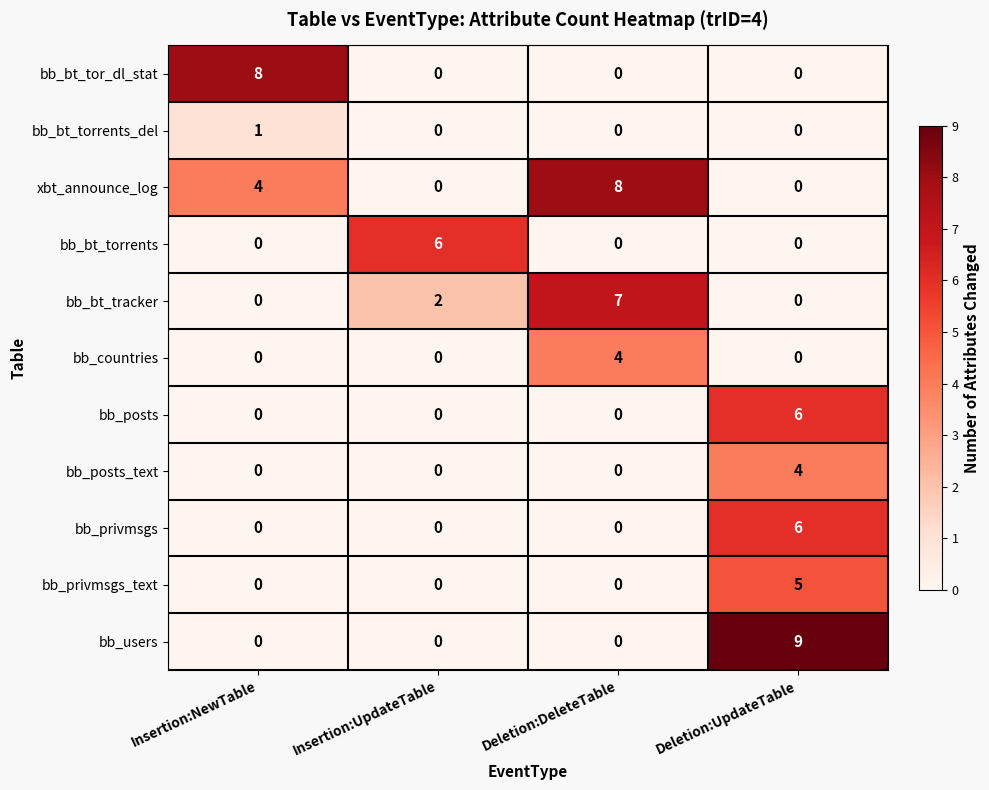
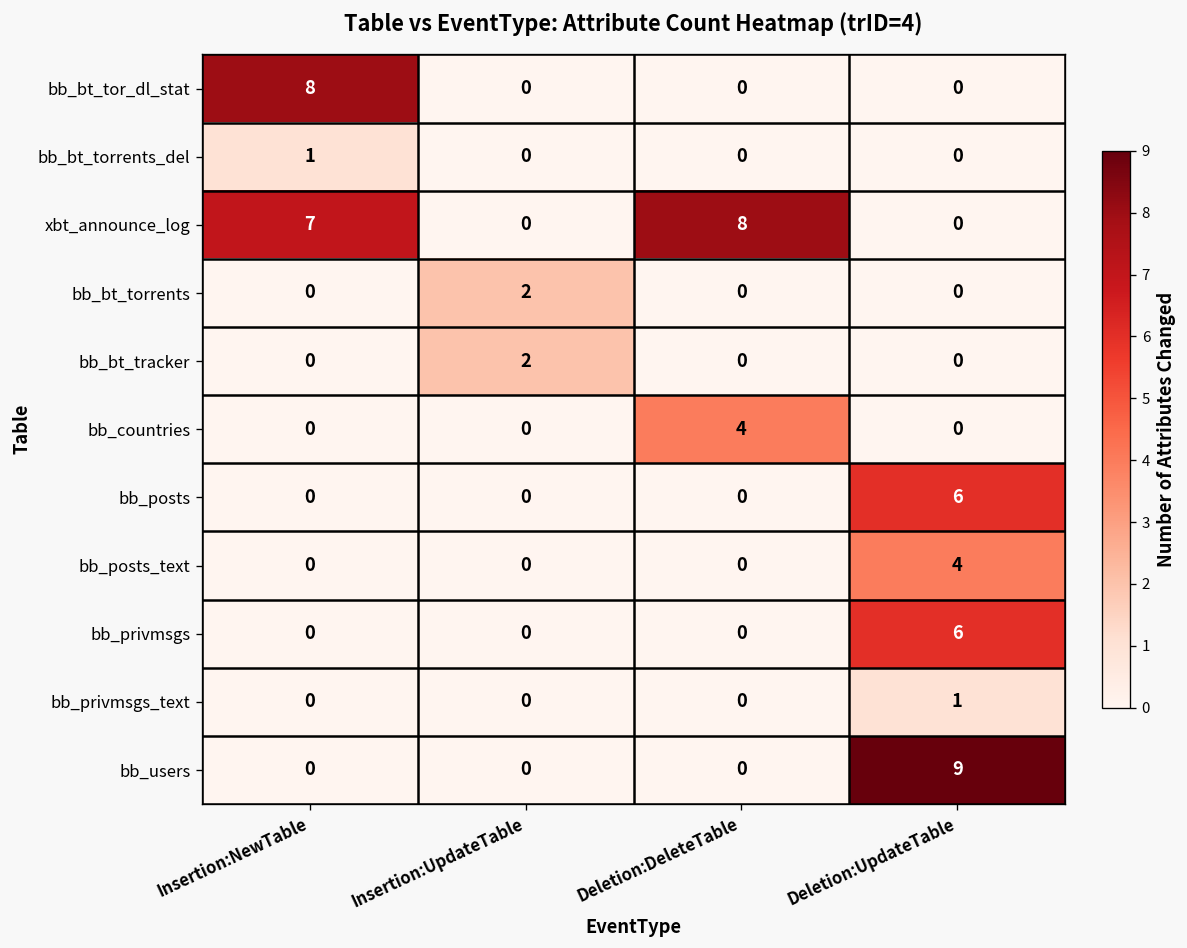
xbt_announce_log, Insertion:NewTable: 4 -> 7
bb_bt_torrents, Insertion:UpdateTable: 6 -> 2
bb_bt_tracker, Deletion:DeleteTable: 7 -> 0
bb_privmsgs_text, Deletion:UpdateTable: 5 -> 1
